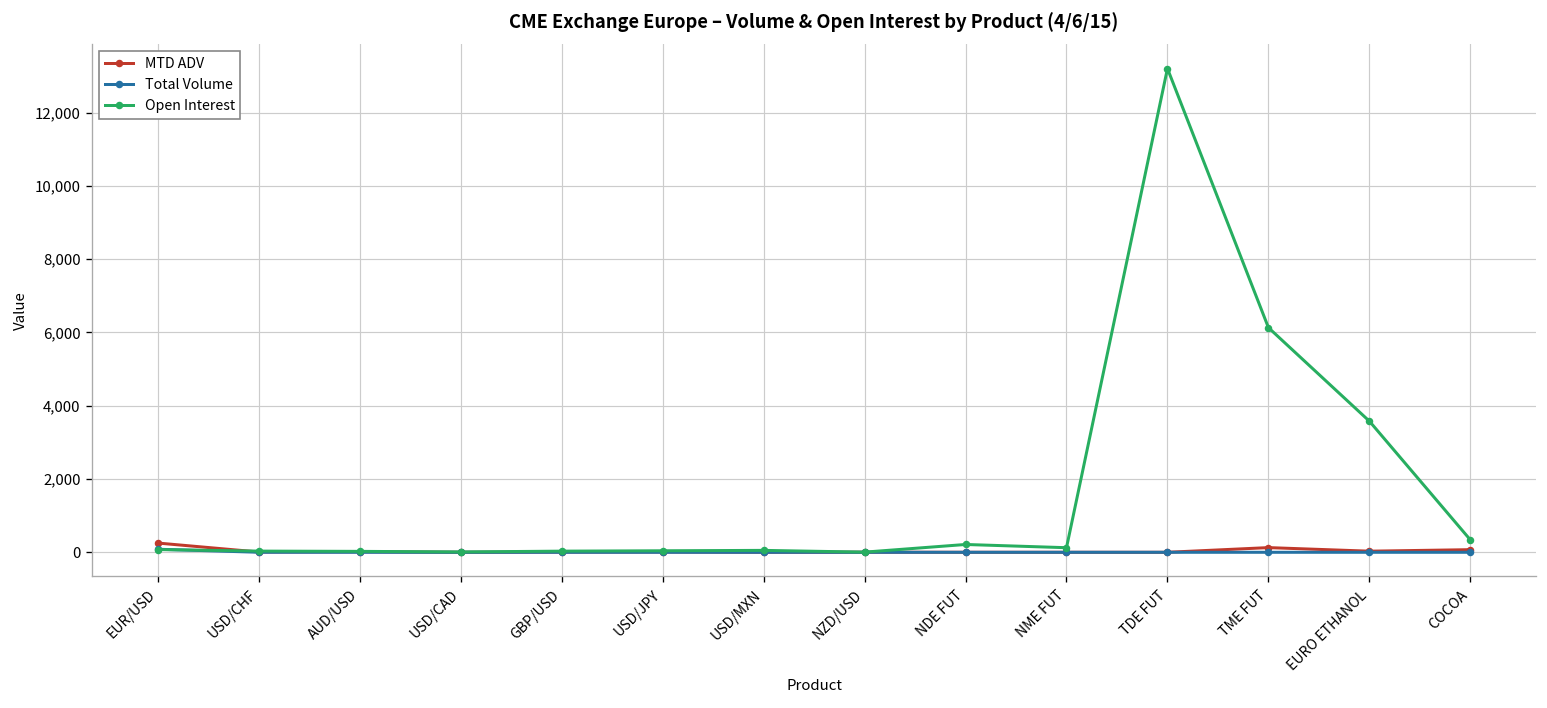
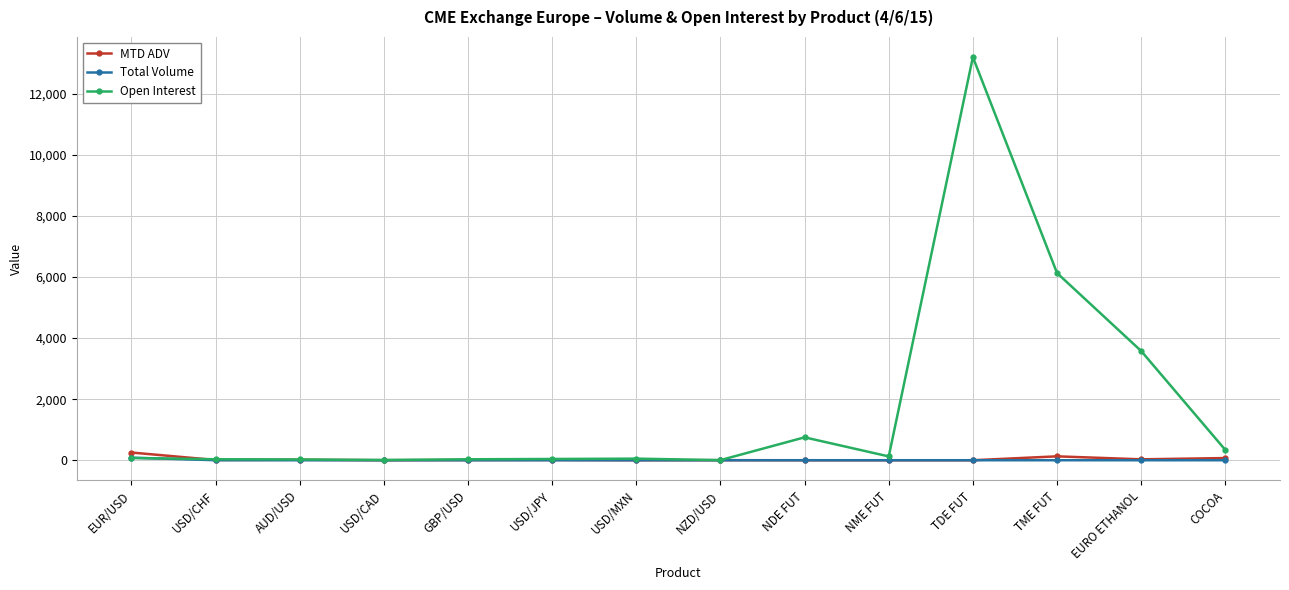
Open Interest, NDE FUT: 200 -> 800
